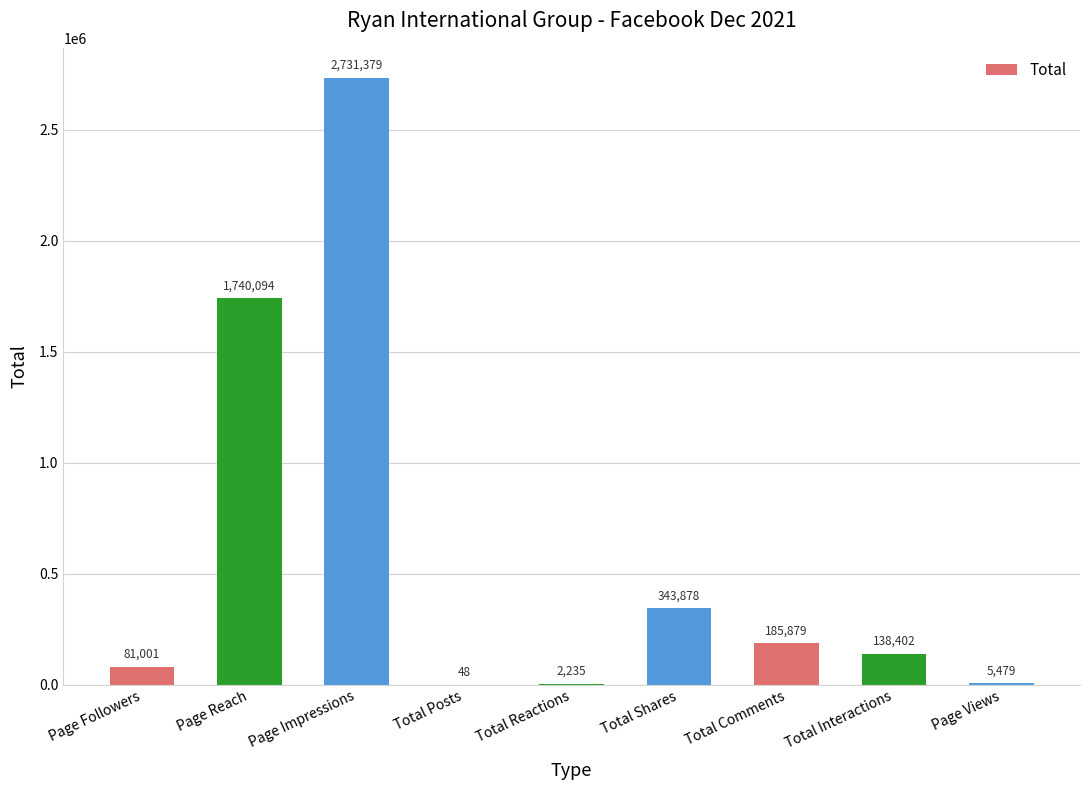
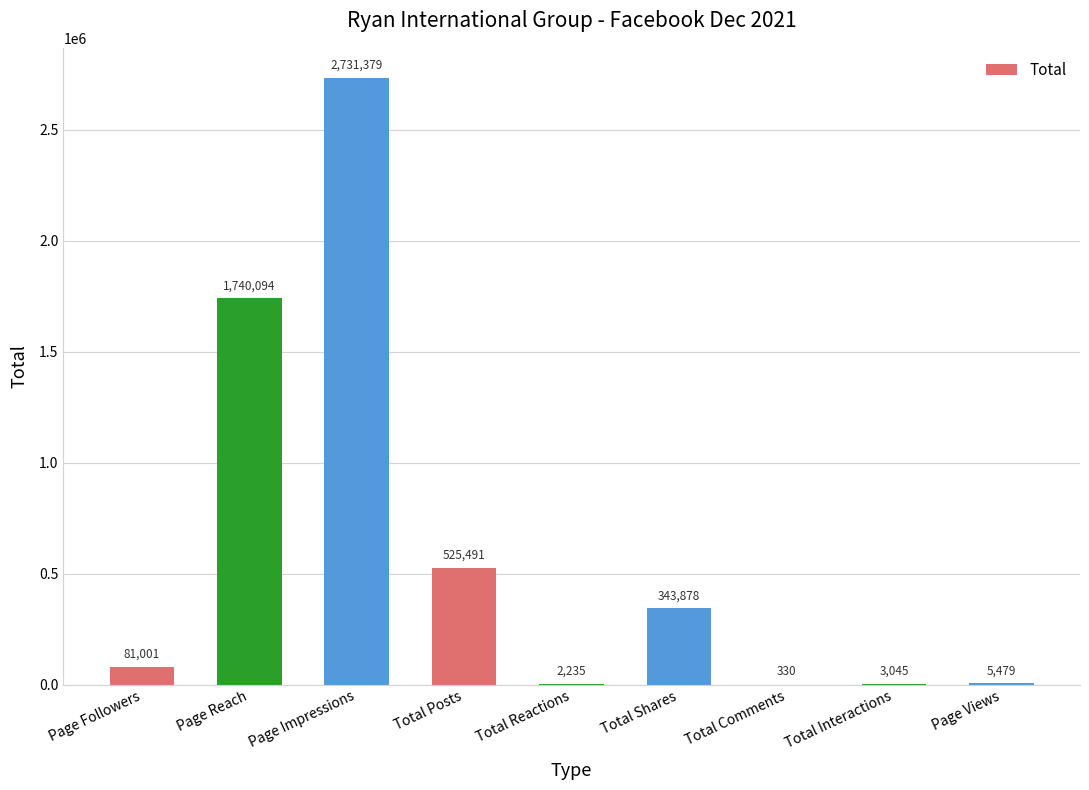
Total Posts: 48 -> 525,491
Total Comments: 185,879 -> 330
Total Interactions: 138,402 -> 3,045
